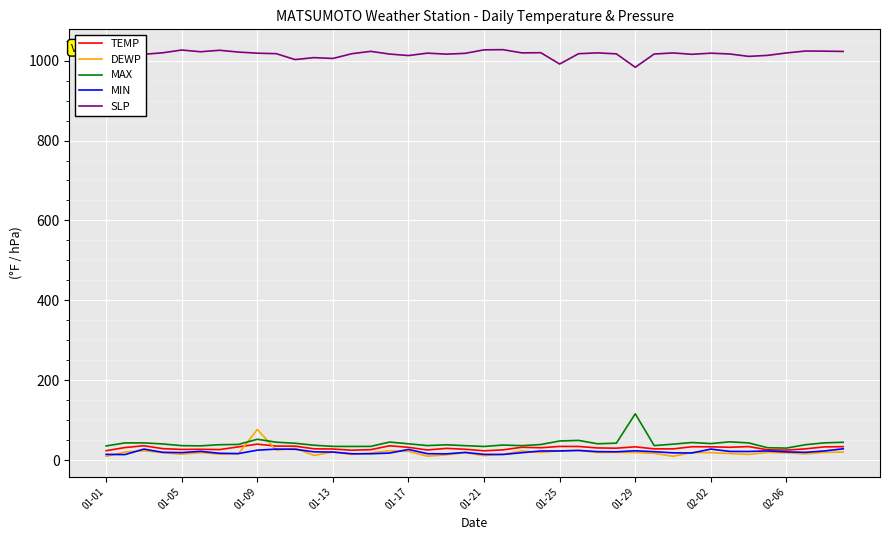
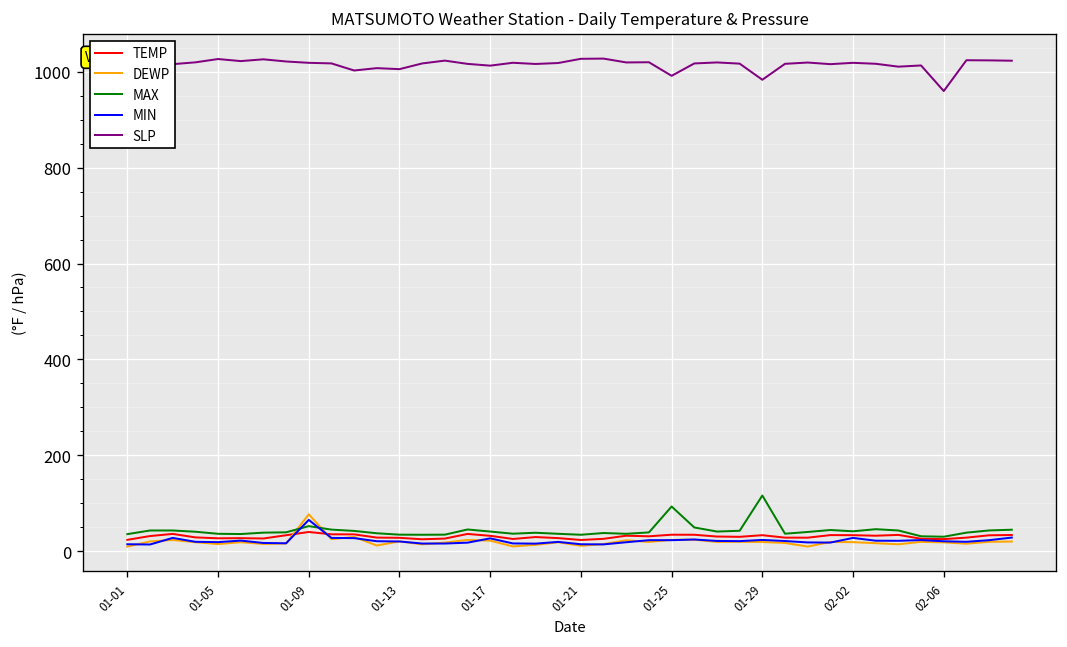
MIN, 01-09: 30 -> 70
MAX, 01-25: 50 -> 90
SLP, 02-06: 1020 -> 960
